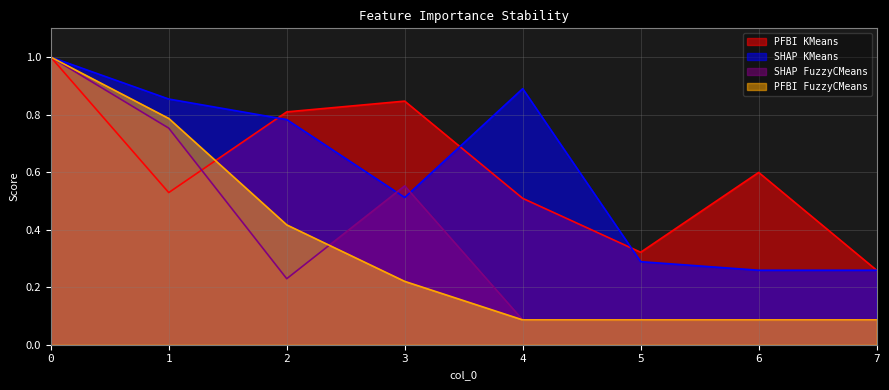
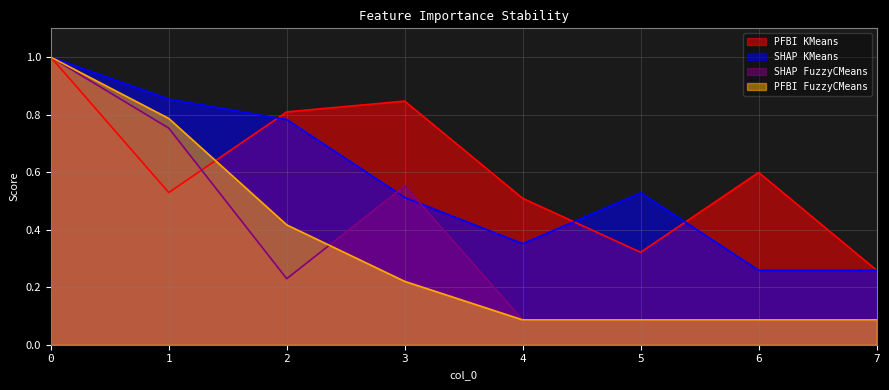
SHAP KMeans, 4: 0.89 -> 0.35
SHAP KMeans, 5: 0.29 -> 0.53
